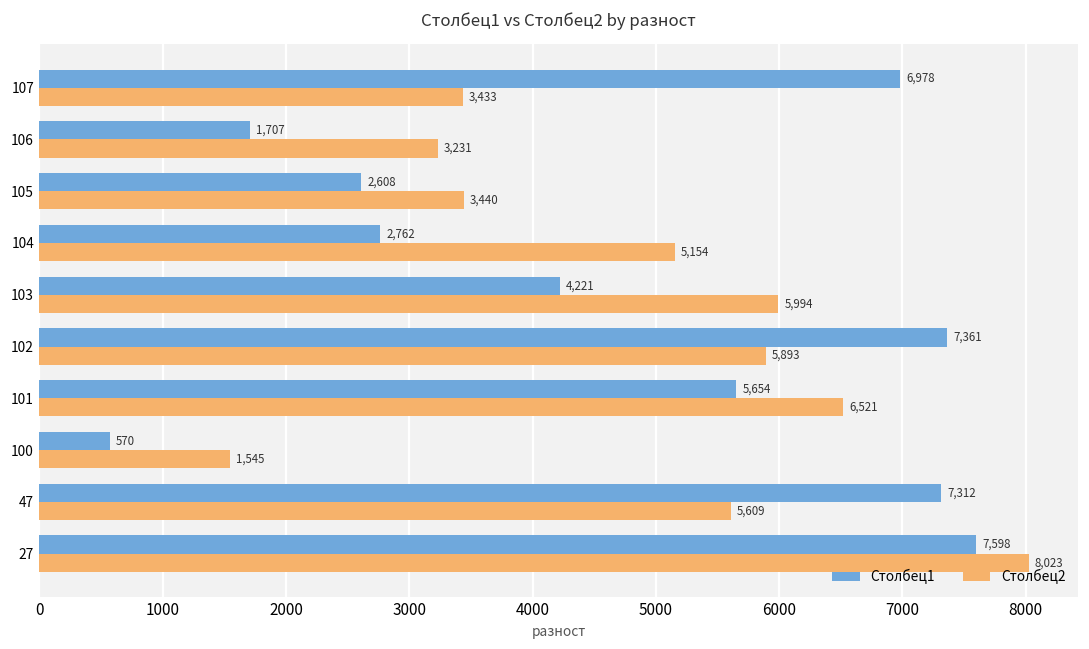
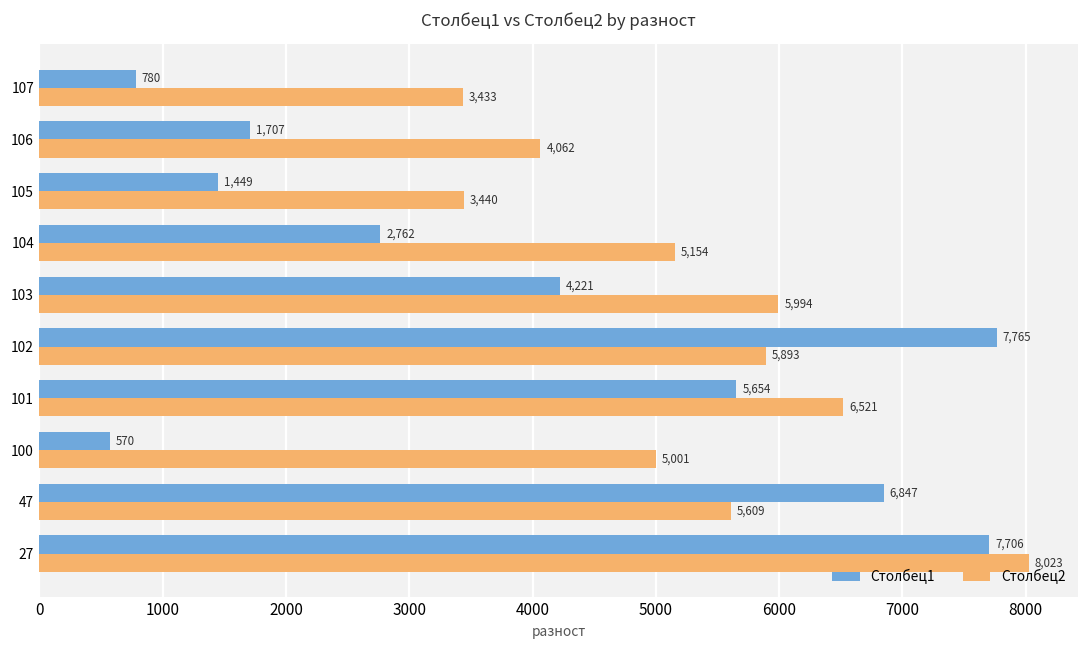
Столбец1, 107: 6,978 -> 780
Столбец2, 106: 3,231 -> 4,062
Столбец1, 105: 2,608 -> 1,449
Столбец1, 102: 7,361 -> 7,765
Столбец2, 100: 1,545 -> 5,001
Столбец1, 47: 7,312 -> 6,847
Столбец1, 27: 7,598 -> 7,706
